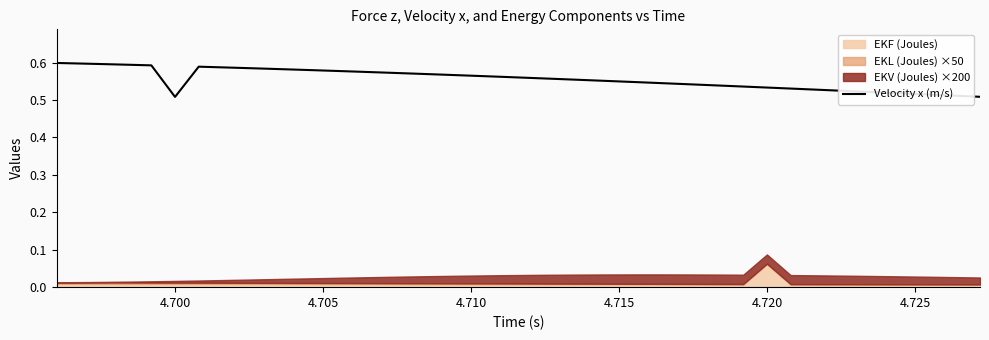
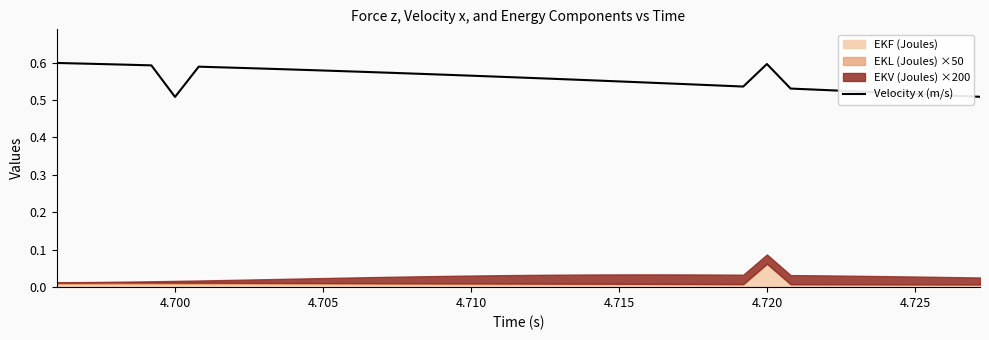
Velocity x (m/s), 4.720: 0.53 -> 0.60
